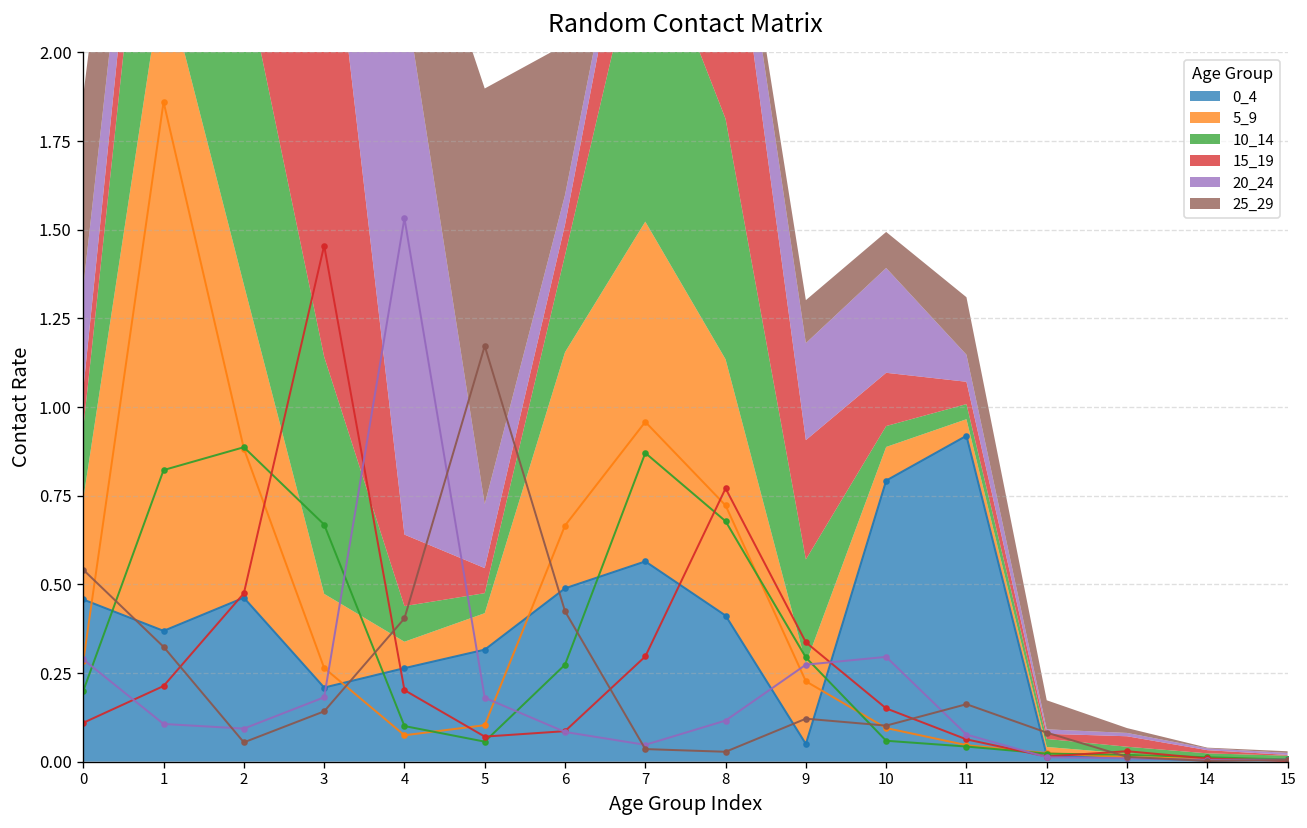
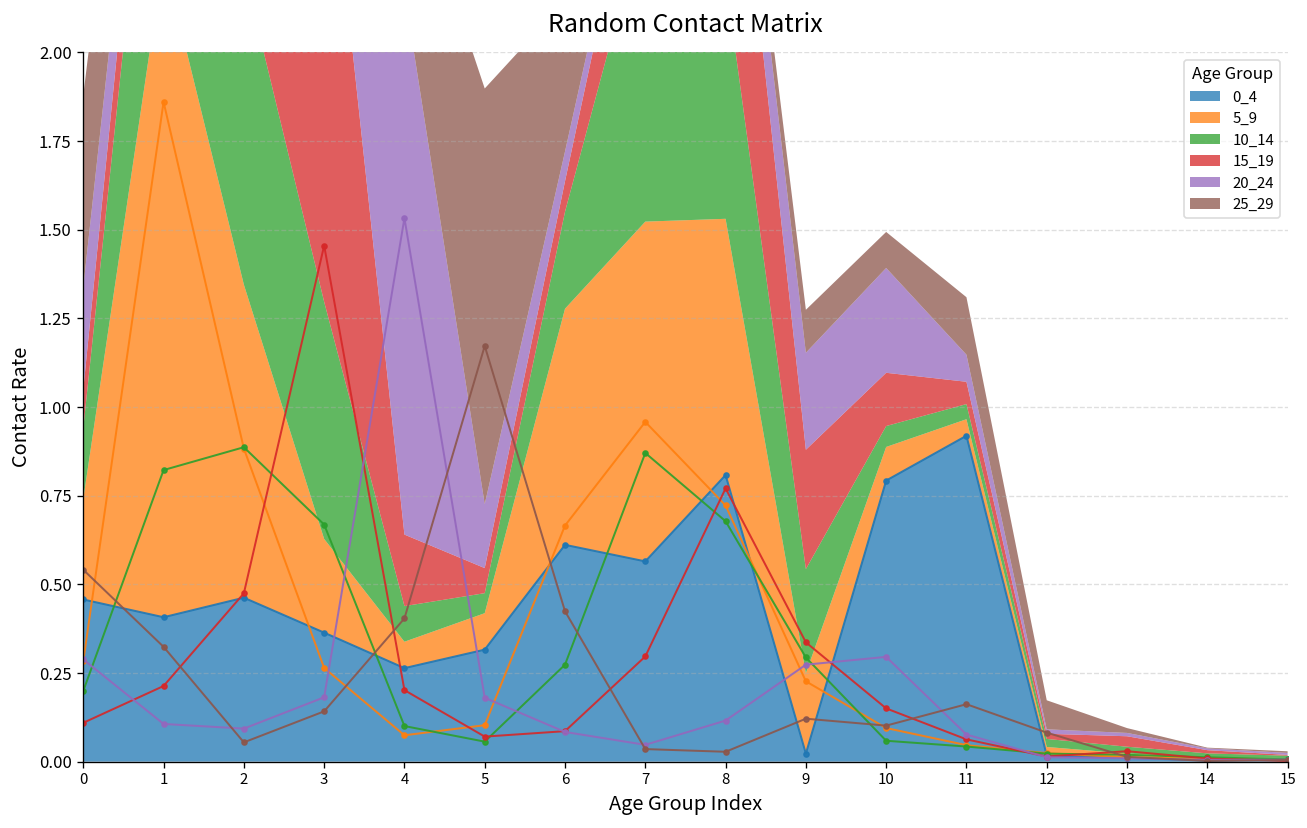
0_4, 1: 0.37 -> 0.41
0_4, 3: 0.21 -> 0.36
0_4, 6: 0.49 -> 0.61
0_4, 8: 0.41 -> 0.81
0_4, 9: 0.05 -> 0.02
